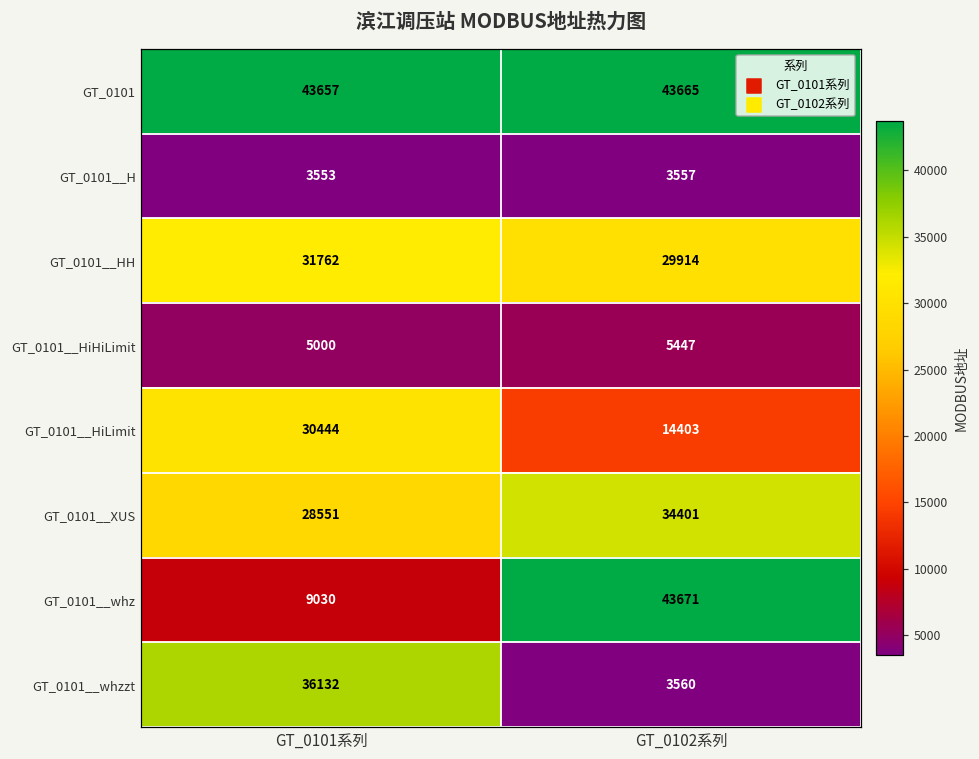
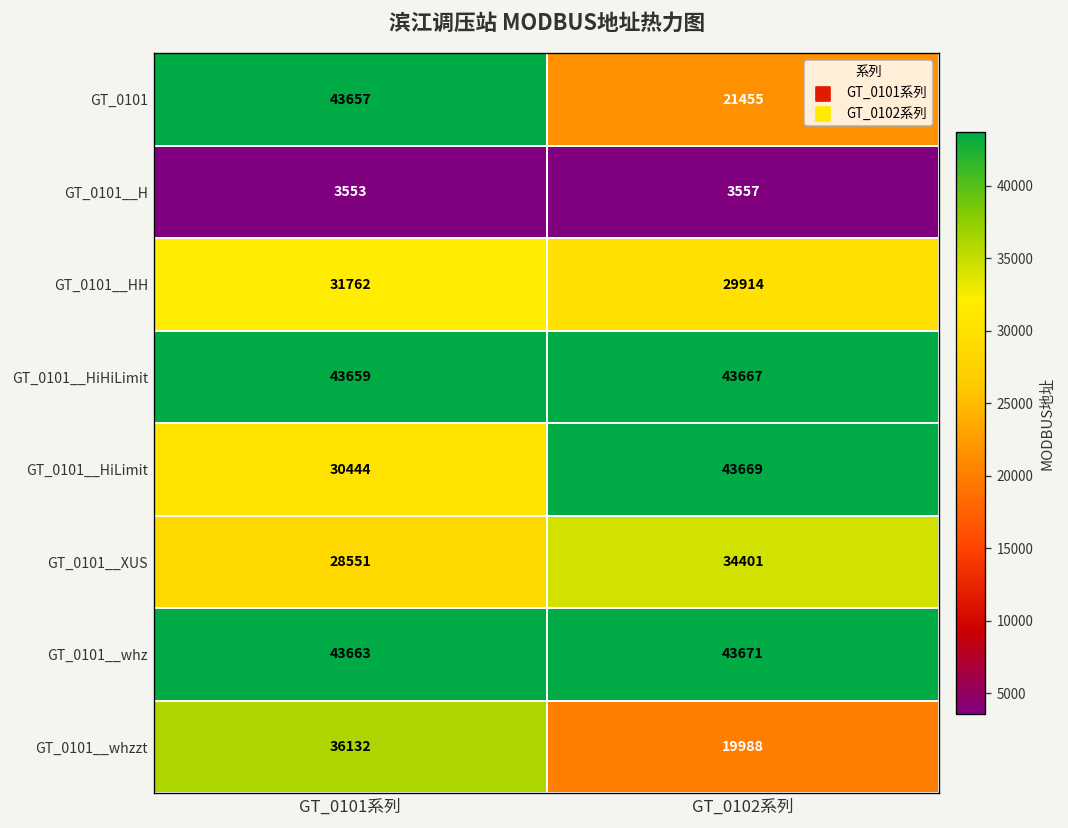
GT_0101, GT_0102系列: 43665 -> 21455
GT_0101__HiHiLimit, GT_0101系列: 5000 -> 43659
GT_0101__HiHiLimit, GT_0102系列: 5447 -> 43667
GT_0101__HiLimit, GT_0102系列: 14403 -> 43669
GT_0101__whz, GT_0101系列: 9030 -> 43663
GT_0101__whzzt, GT_0102系列: 3560 -> 19988
